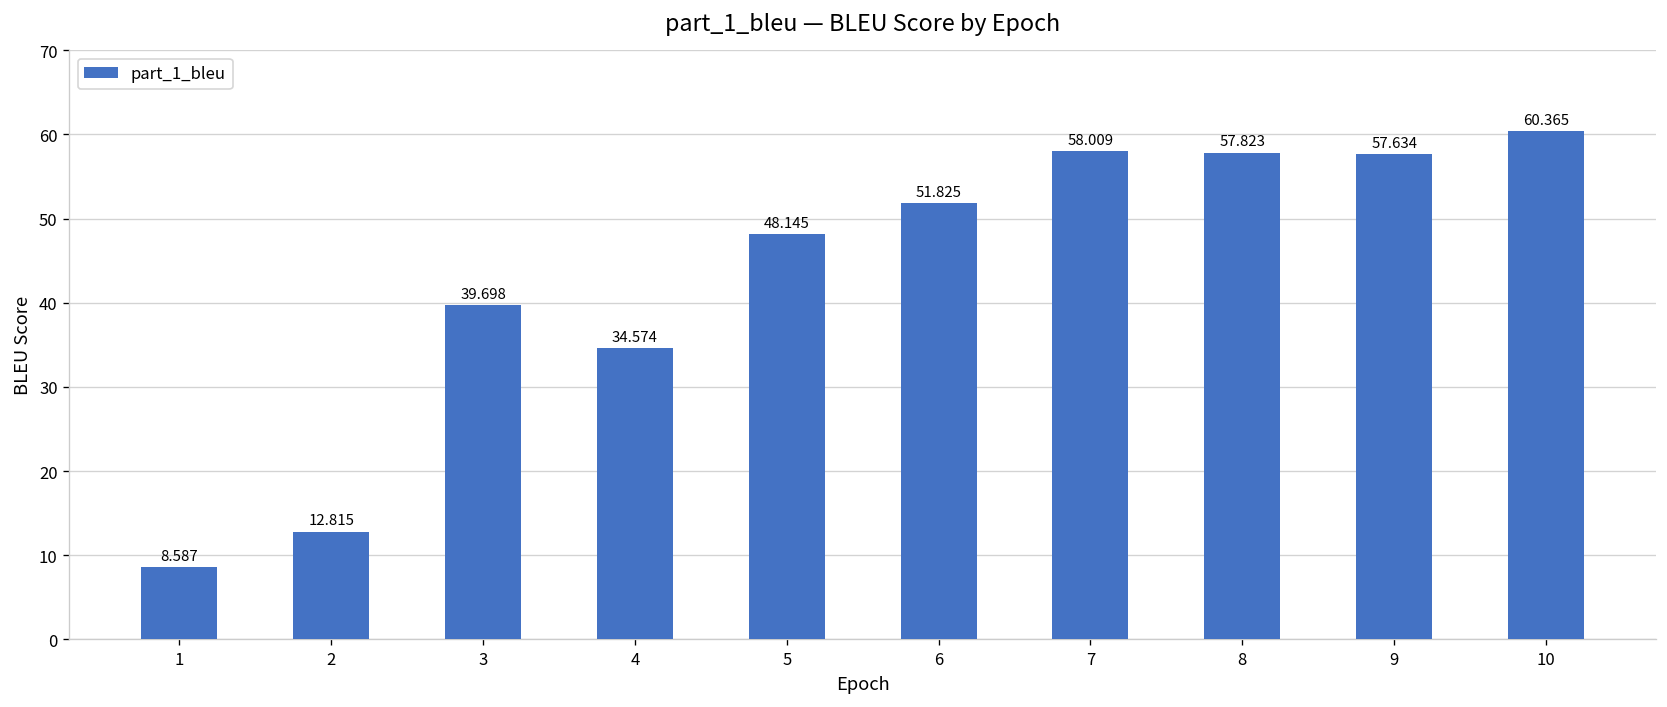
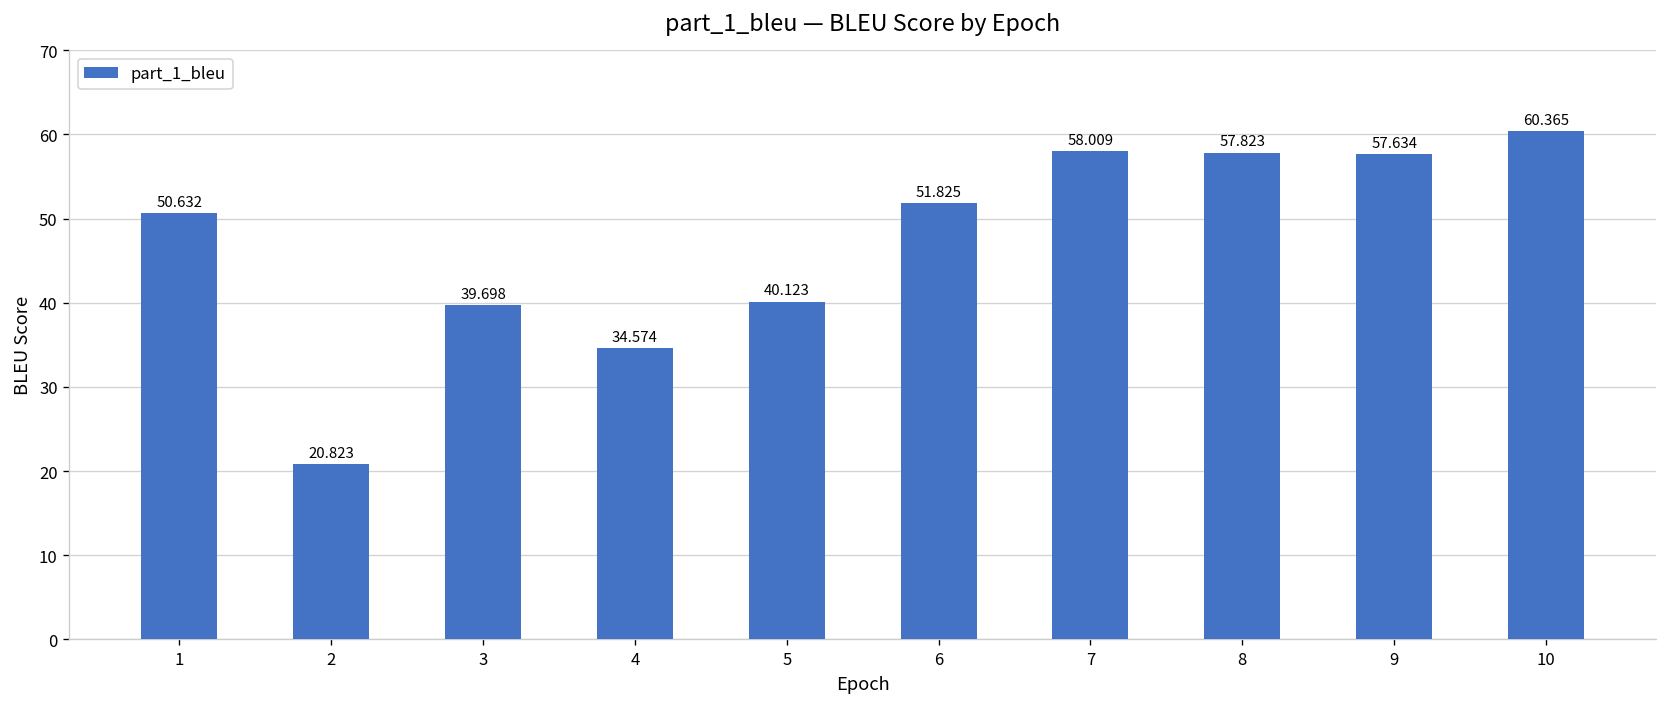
1: 8.587 -> 50.632
2: 12.815 -> 20.823
5: 48.145 -> 40.123
